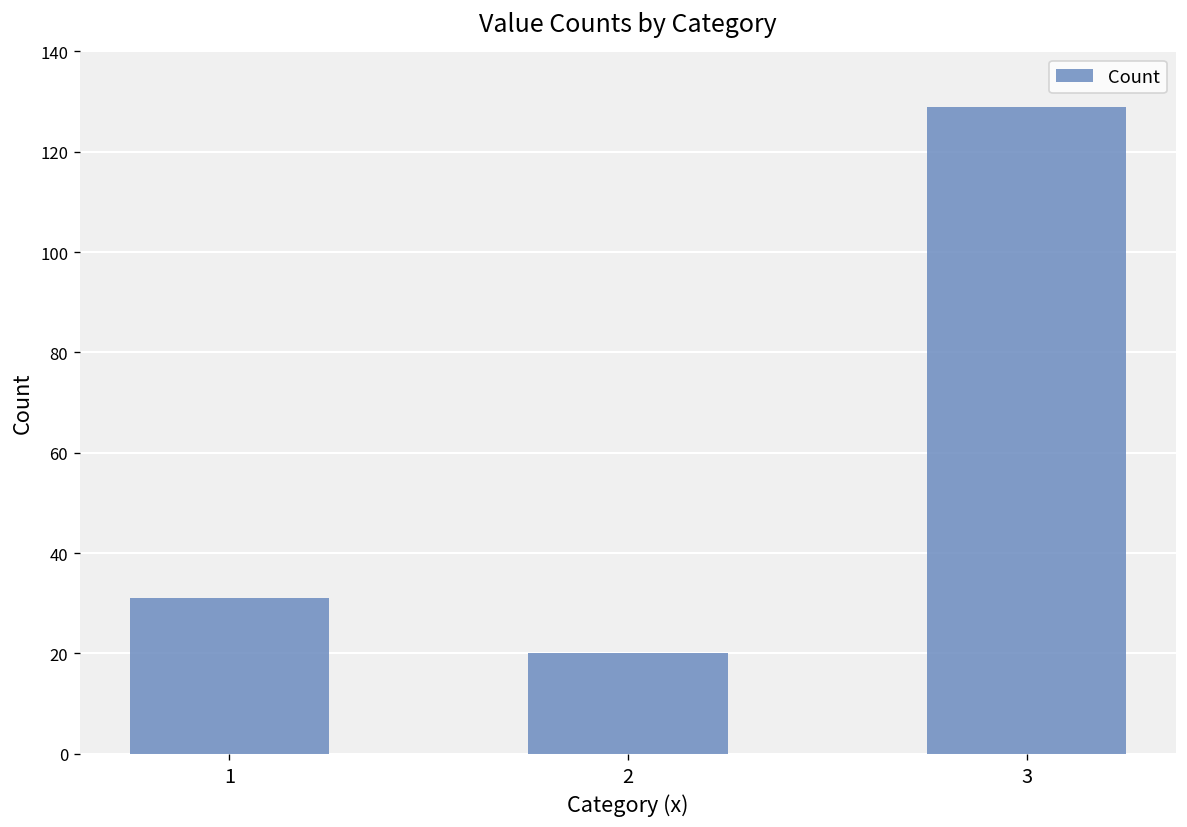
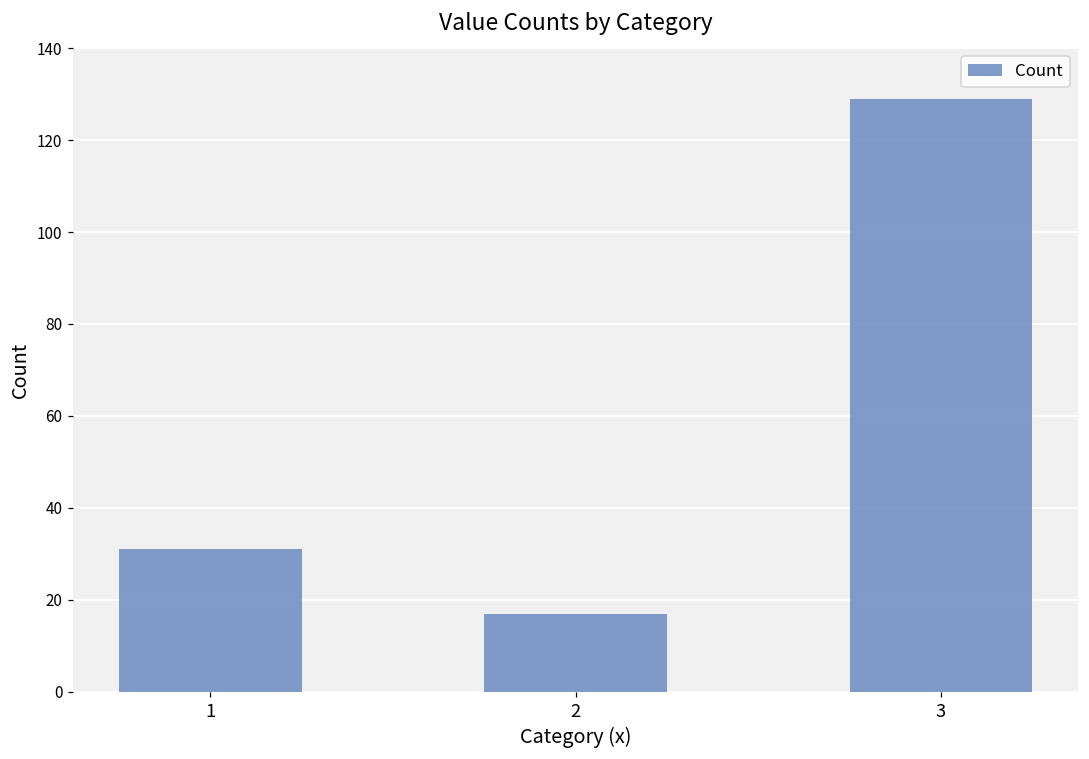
2: 20 -> 17
